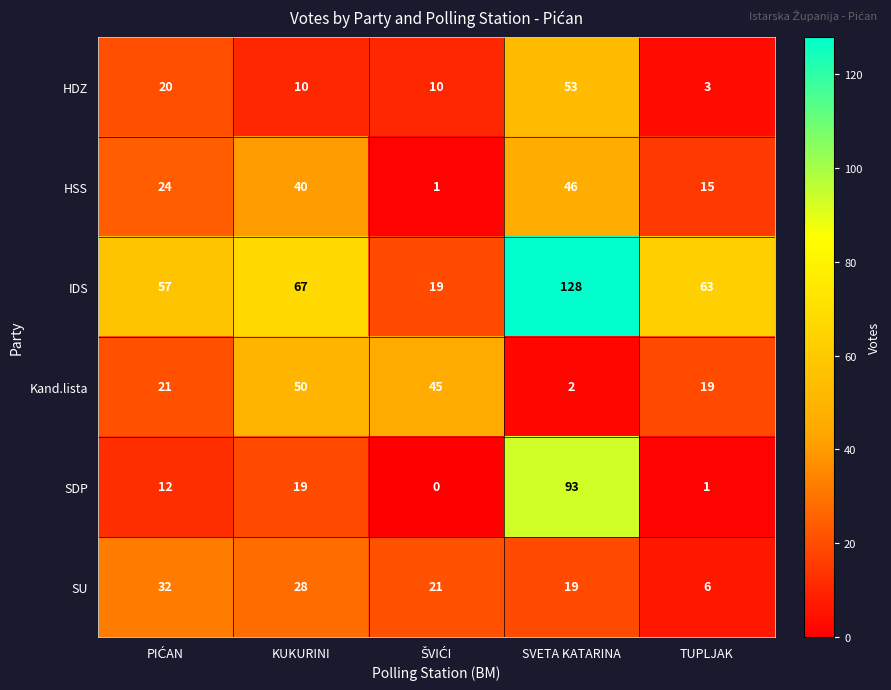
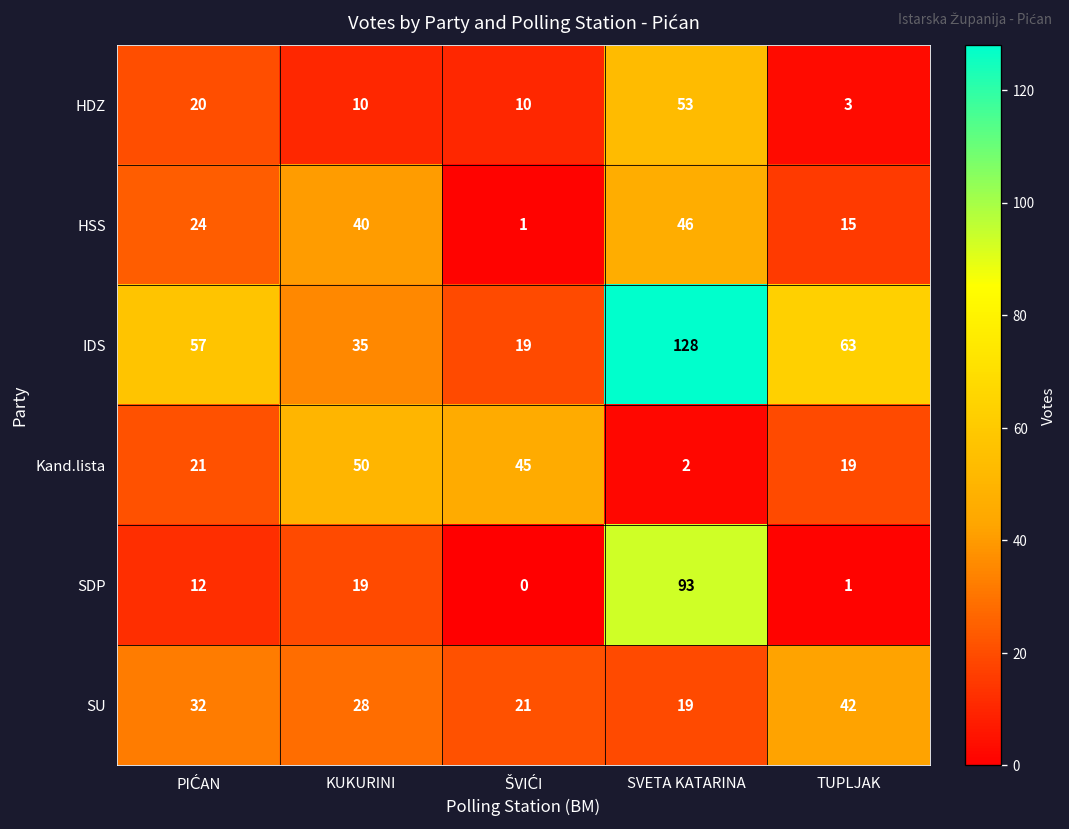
IDS, KUKURINI: 67 -> 35
SU, TUPLJAK: 6 -> 42
